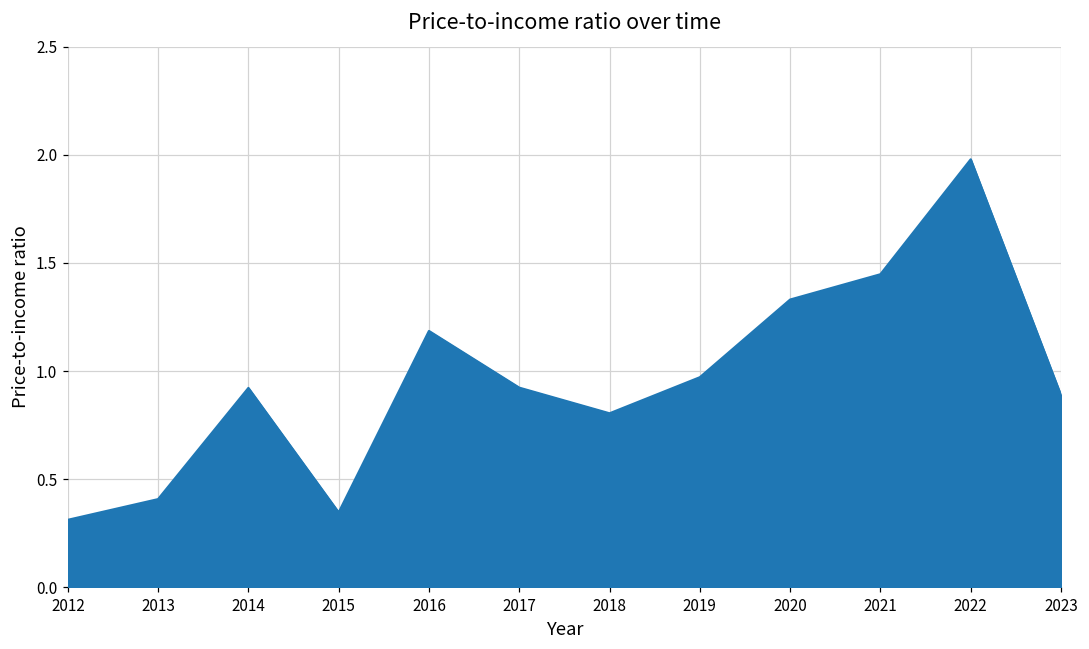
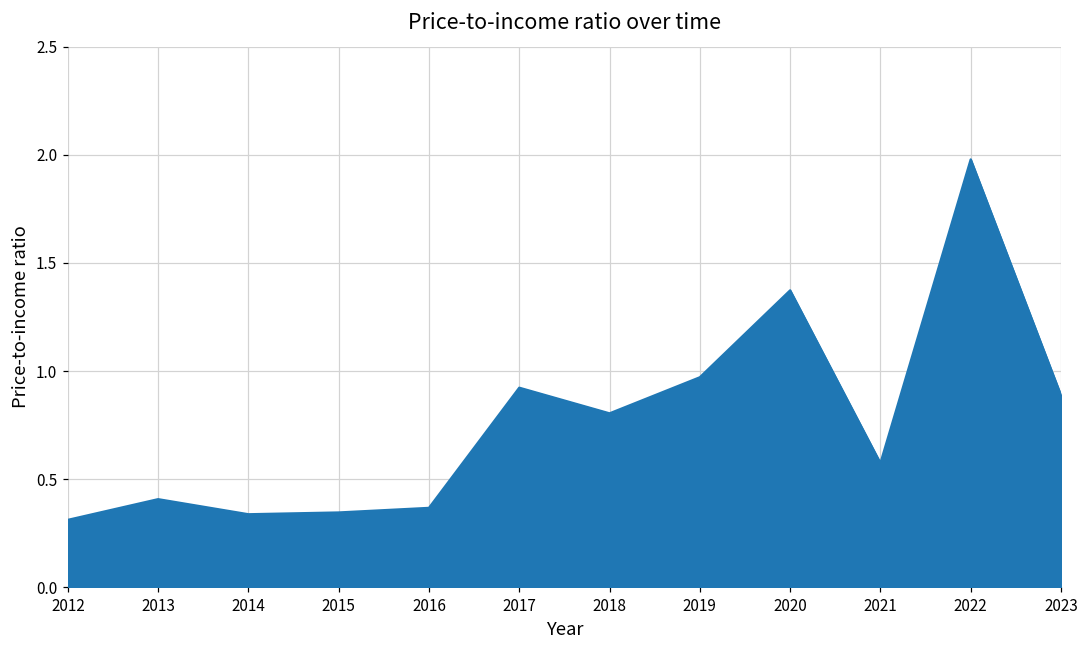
2014: 0.92 -> 0.34
2016: 1.19 -> 0.37
2020: 1.33 -> 1.37
2021: 1.45 -> 0.57
